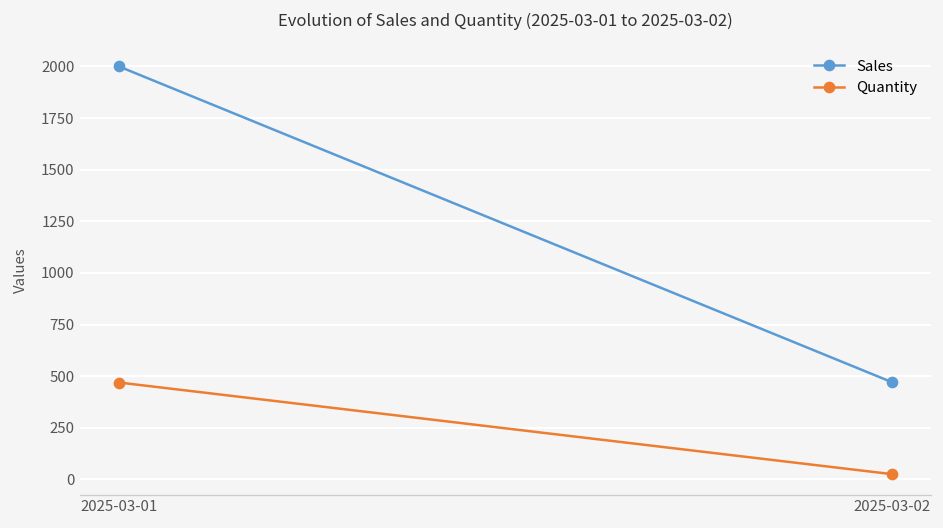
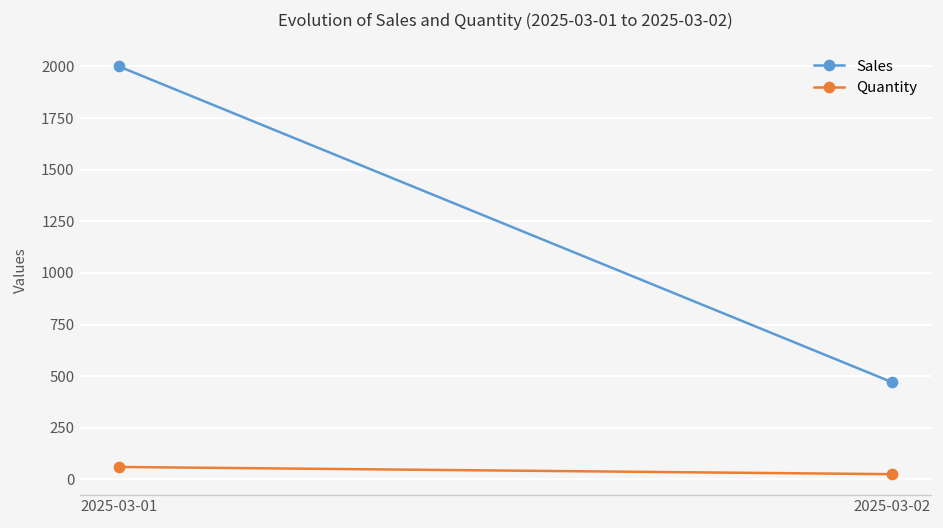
Quantity, 2025-03-01: 470 -> 60
